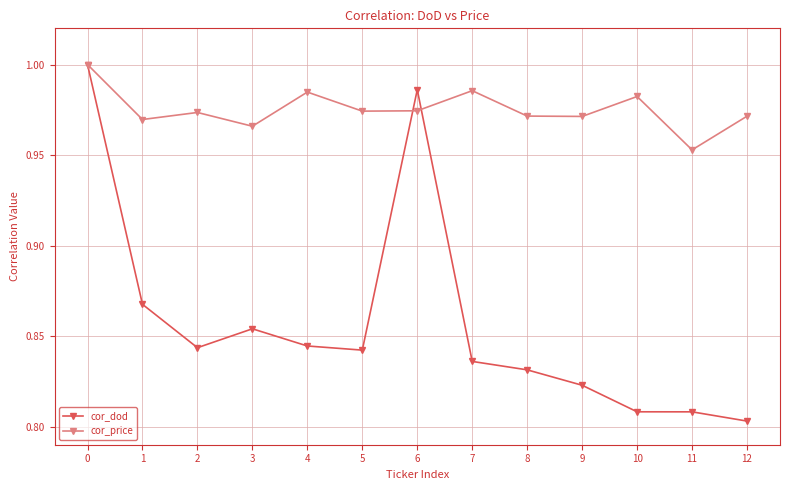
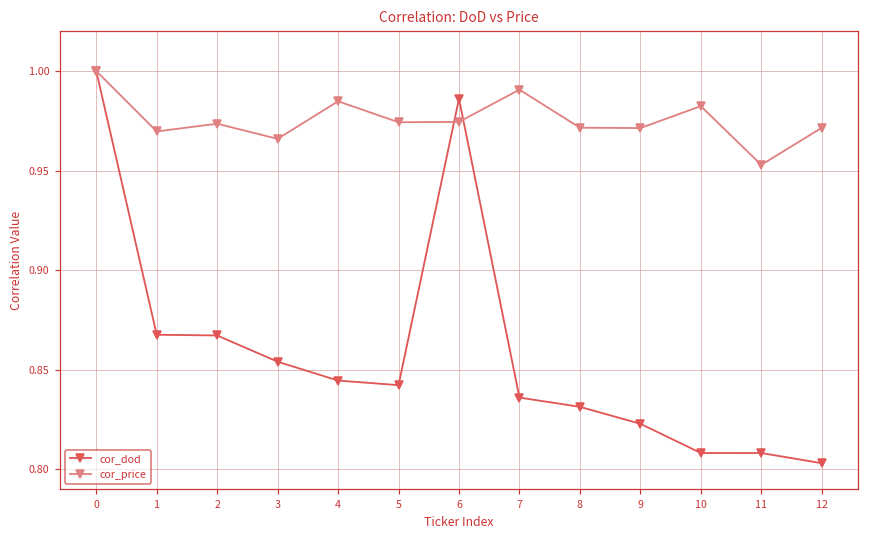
cor_dod, 2: 0.844 -> 0.867
cor_price, 7: 0.986 -> 0.991
